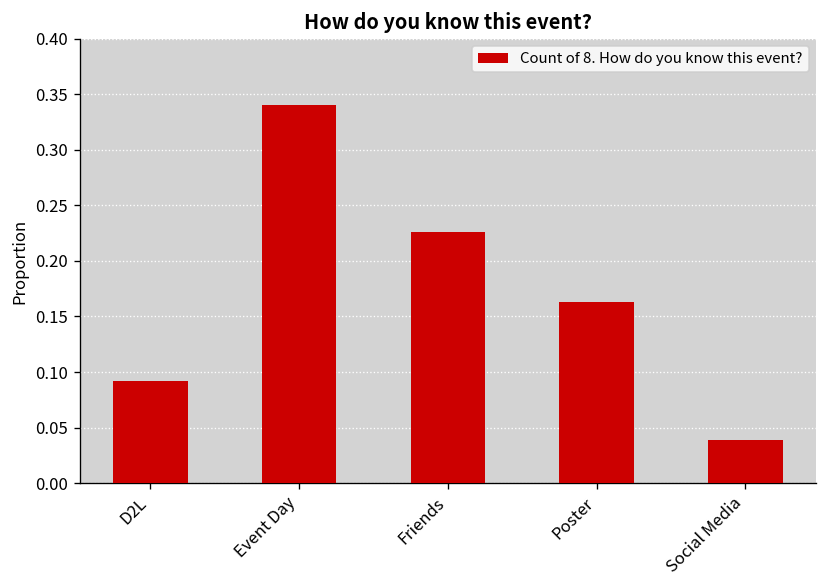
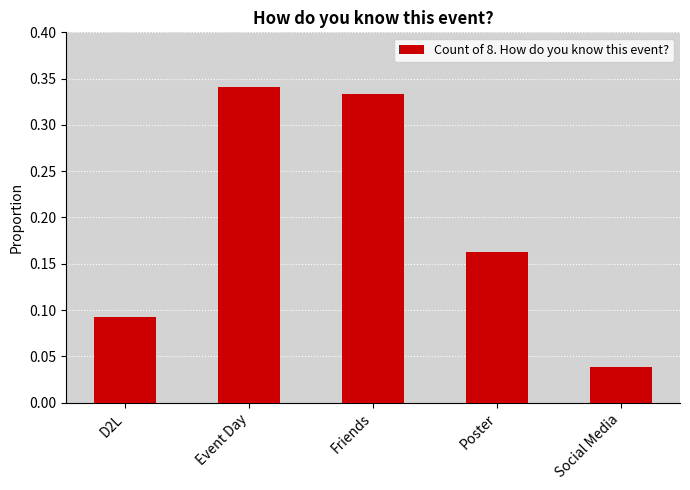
Friends: 0.23 -> 0.33
